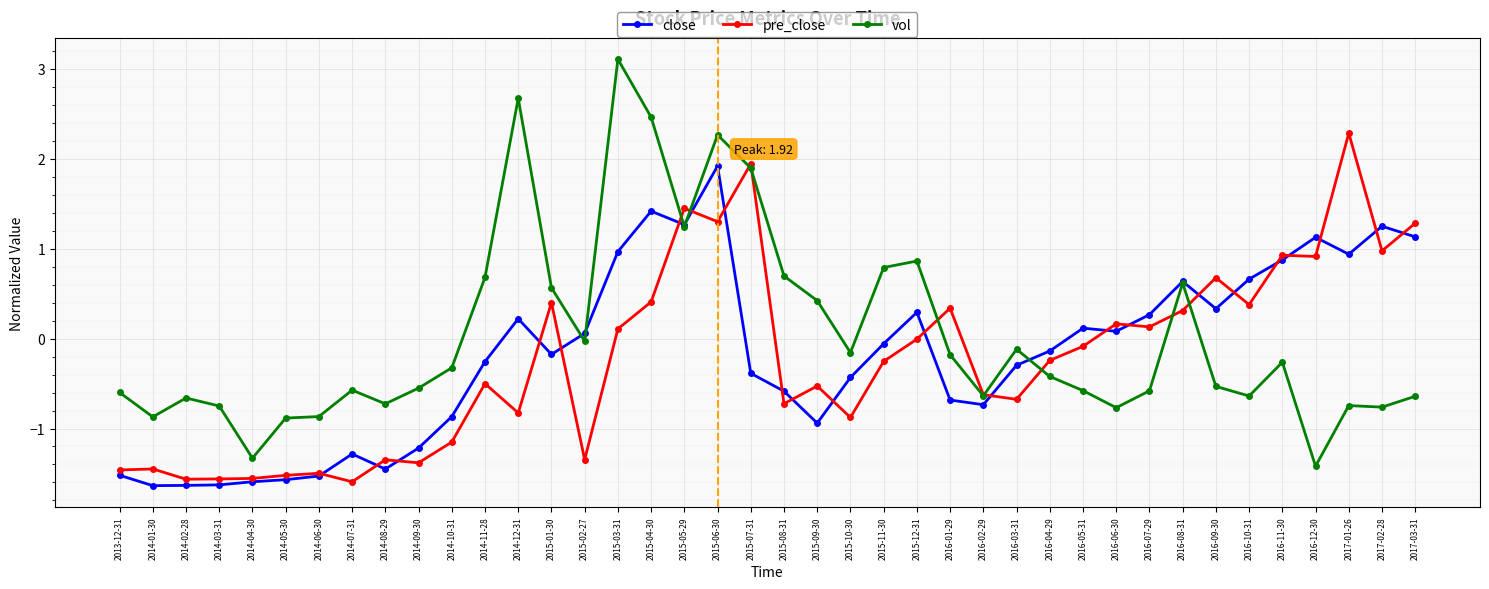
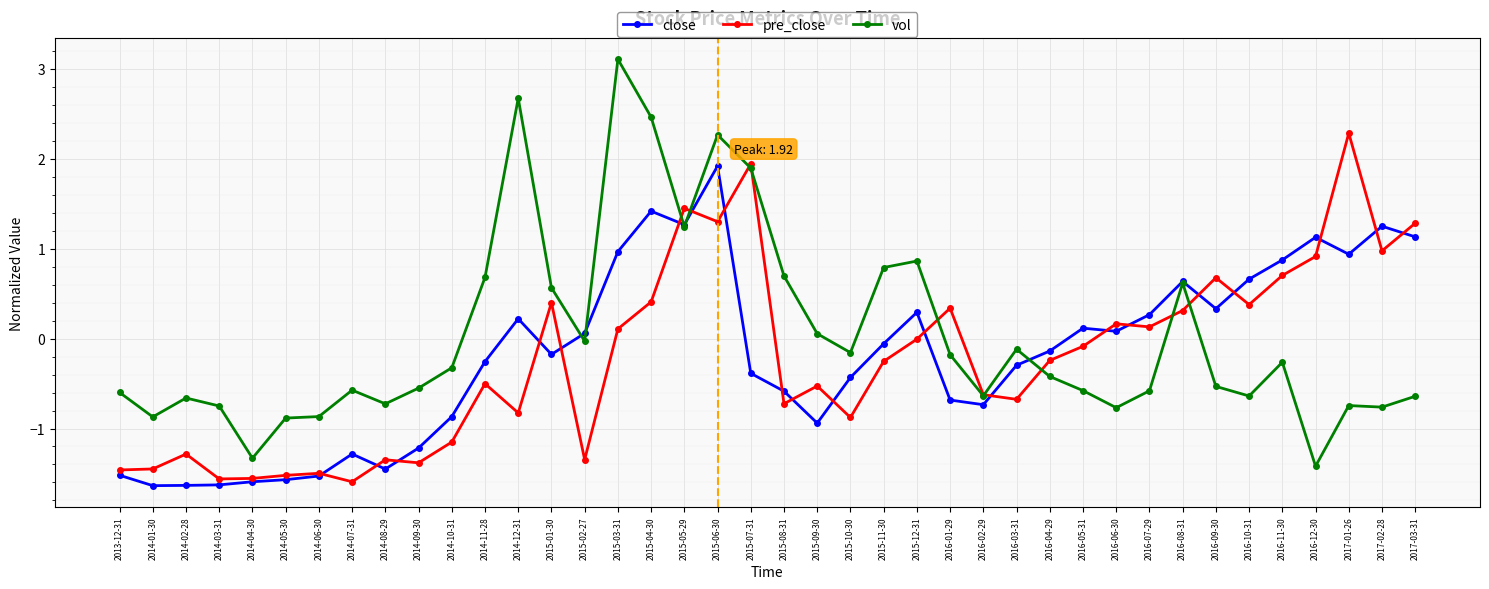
pre_close, 2014-02-28: -1.6 -> -1.3
vol, 2015-09-30: 0.4 -> 0.1
pre_close, 2016-11-30: 0.9 -> 0.7
